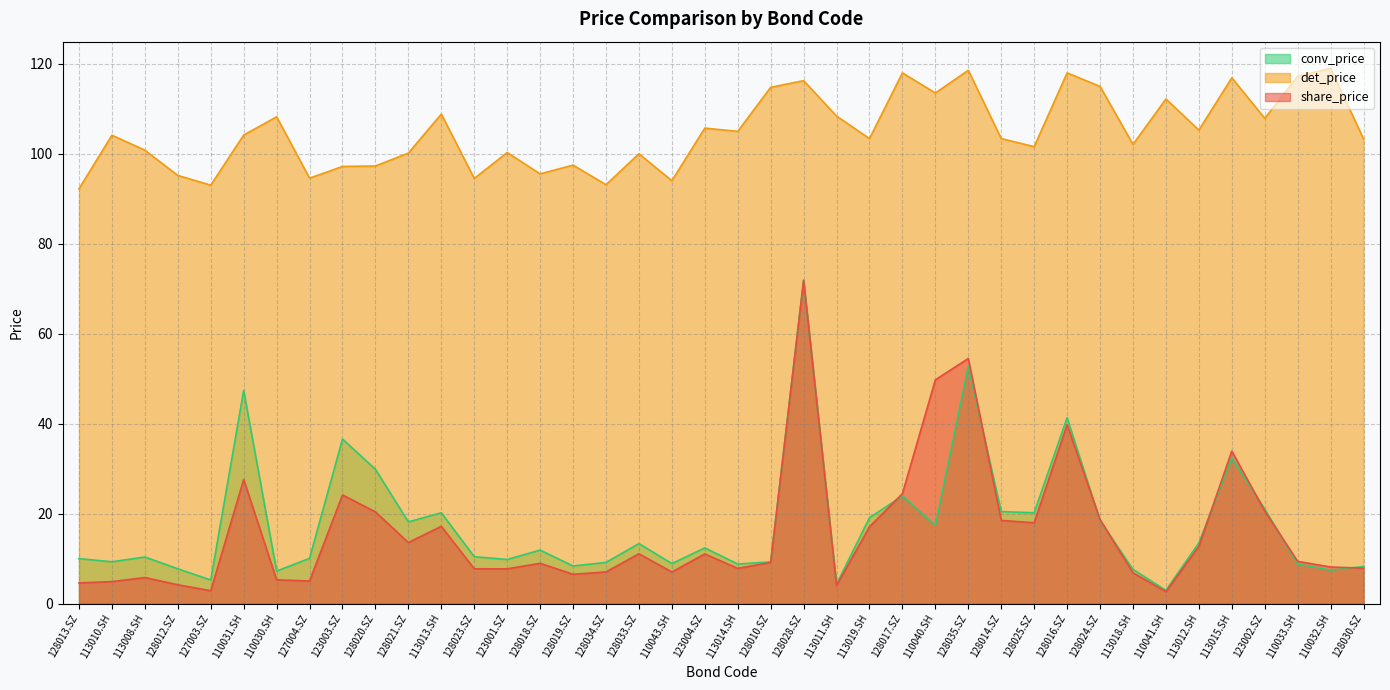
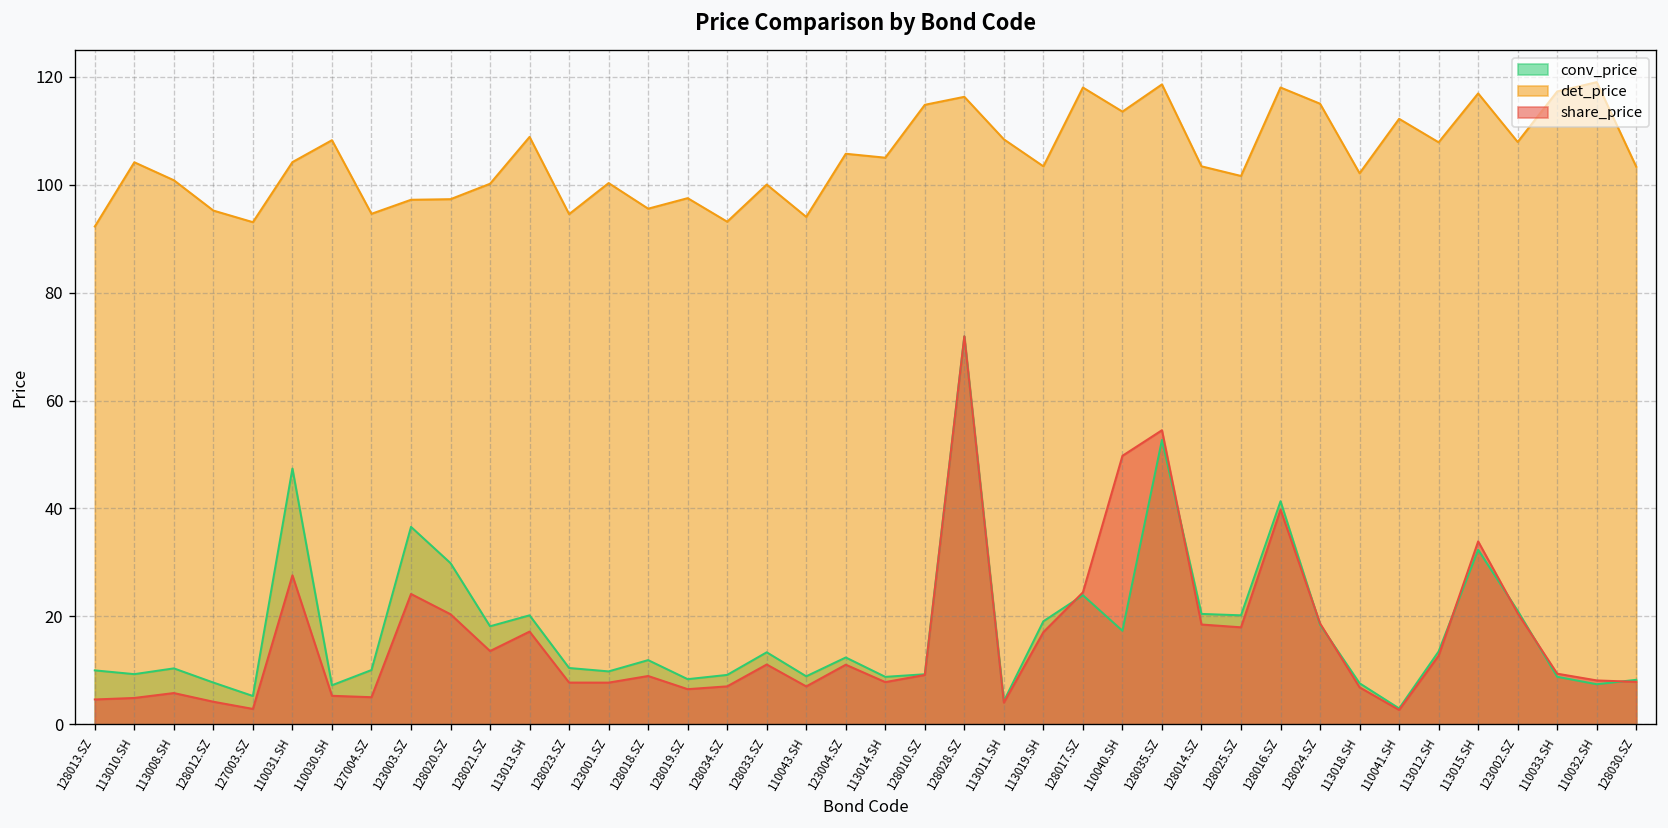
det_price, 113012.SH: 105 -> 108
